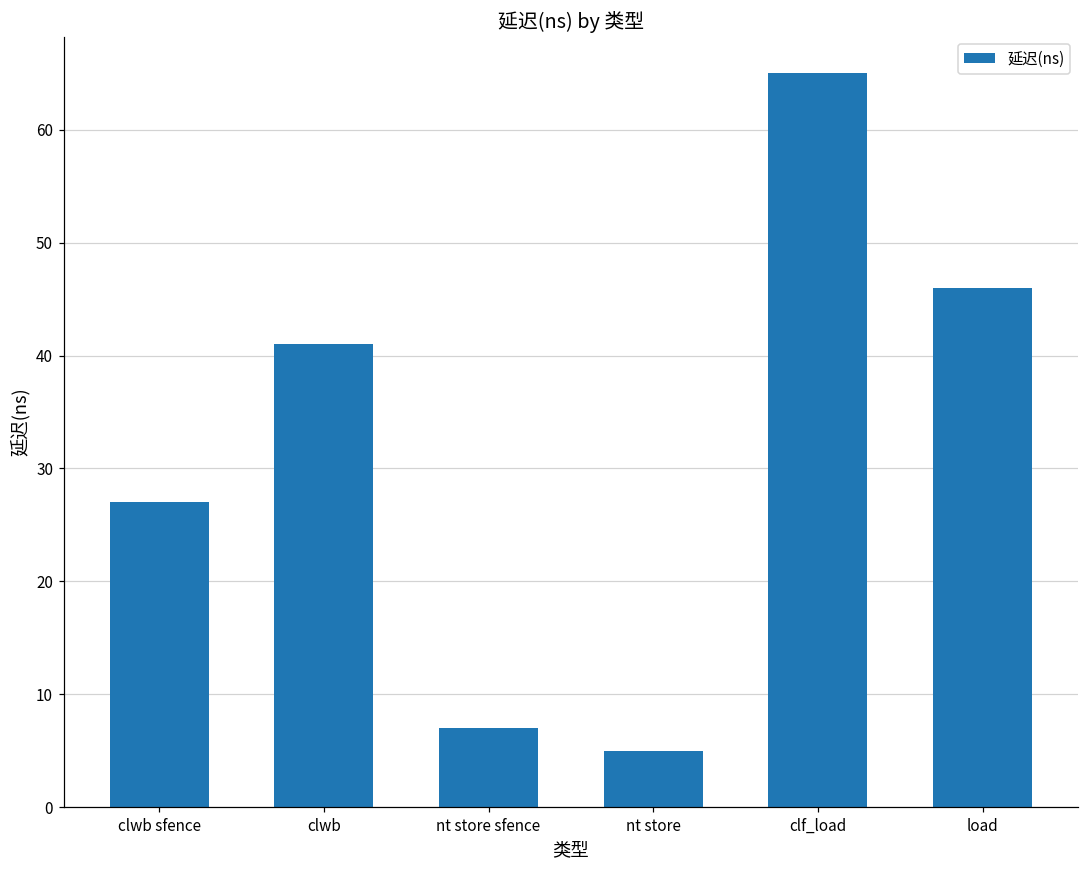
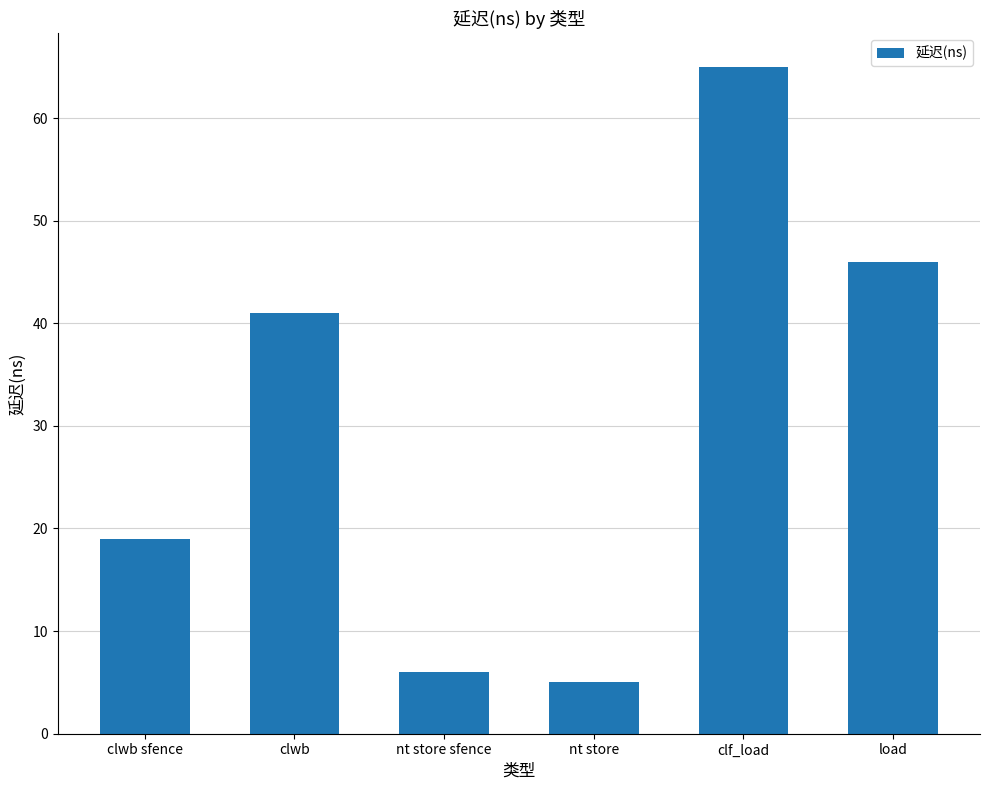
clwb sfence: 27 -> 19
nt store sfence: 7 -> 6
